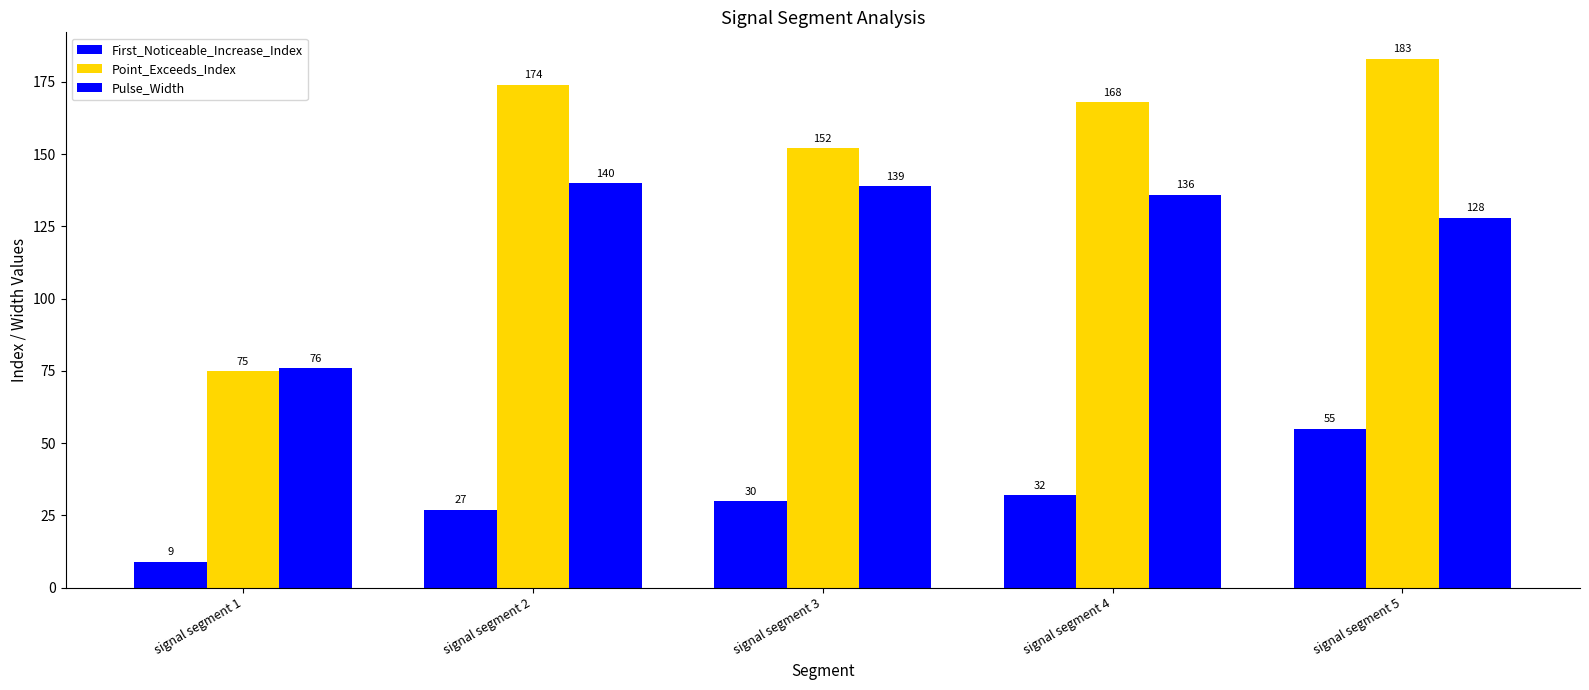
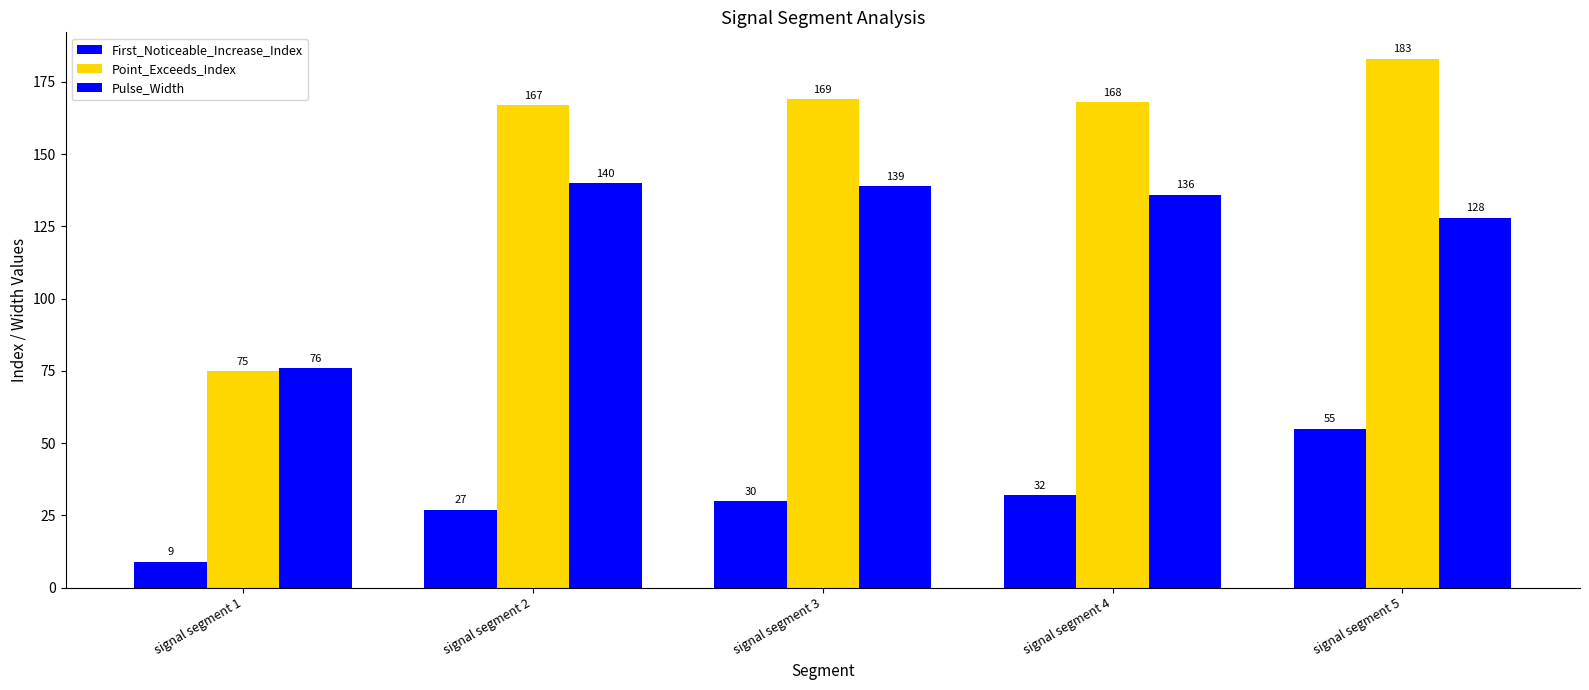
Point_Exceeds_Index, signal segment 2: 174 -> 167
Point_Exceeds_Index, signal segment 3: 152 -> 169
